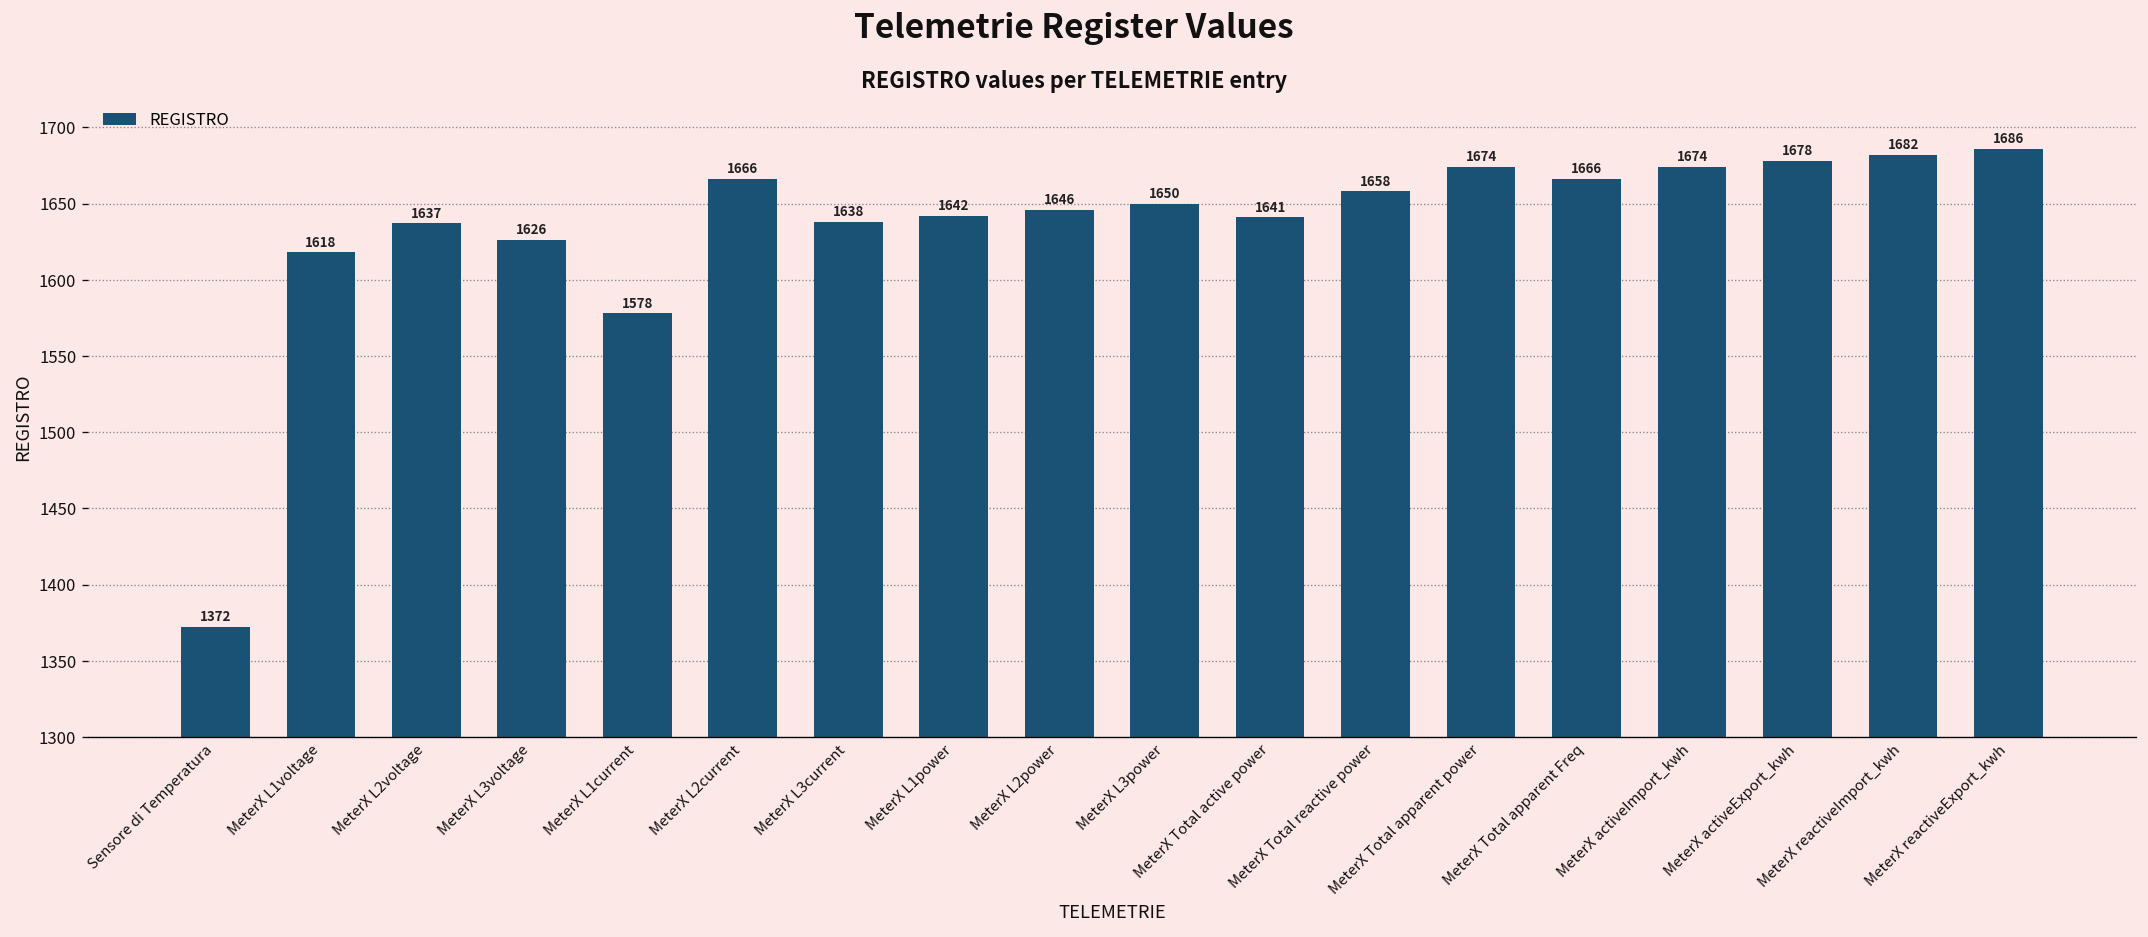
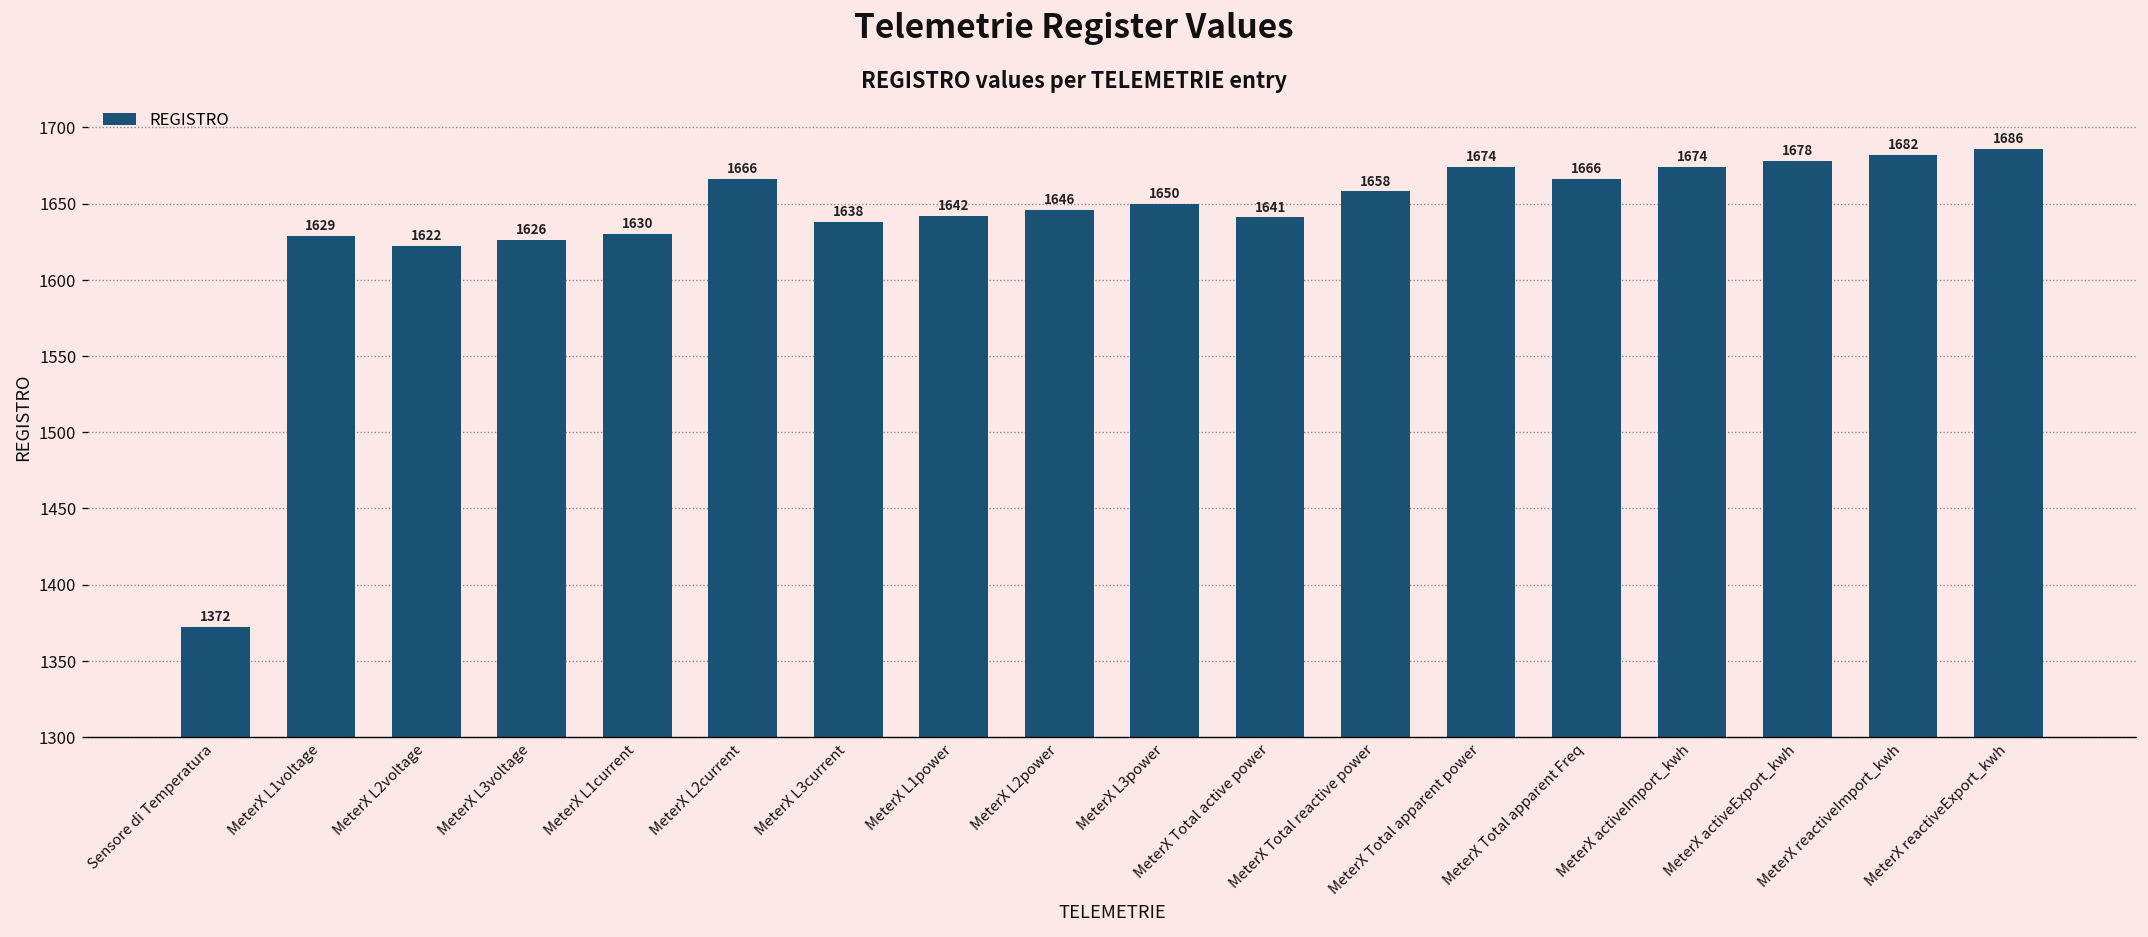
MeterX L1voltage: 1618 -> 1629
MeterX L2voltage: 1637 -> 1622
MeterX L1current: 1578 -> 1630
